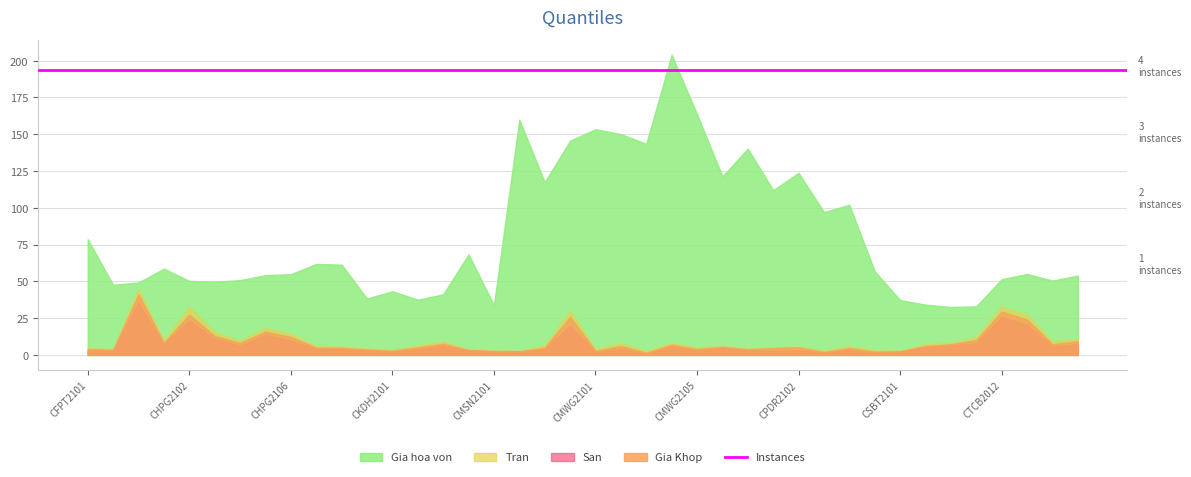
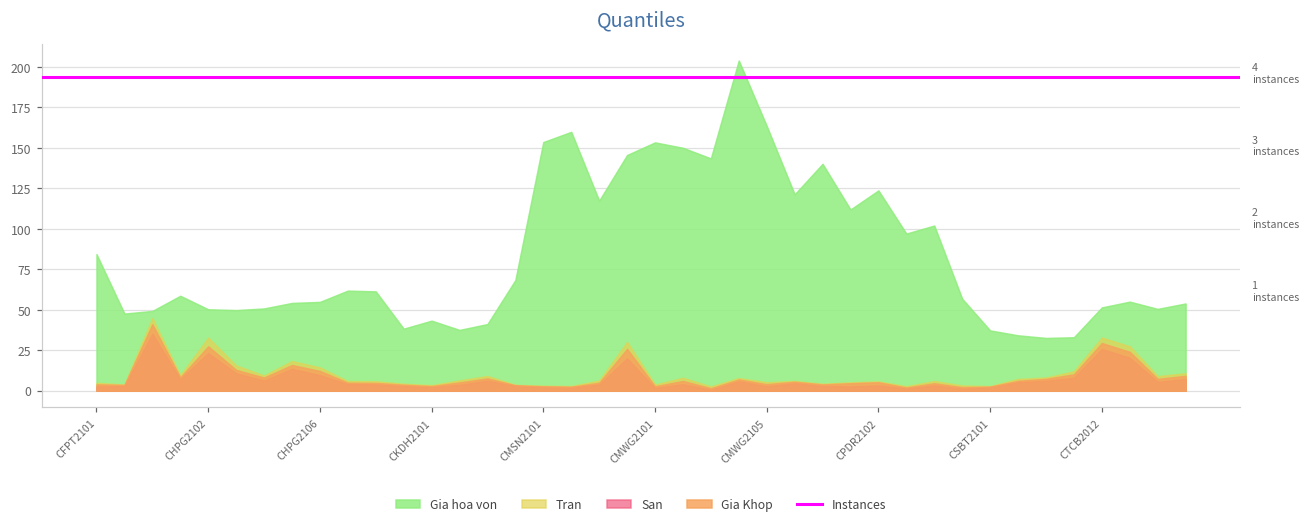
Gia hoa von, CFPT2101: 79 -> 84
Gia hoa von, CMSN2101: 34 -> 154
